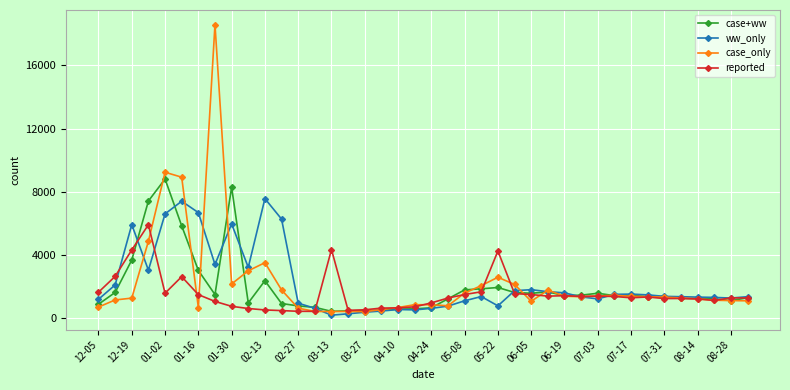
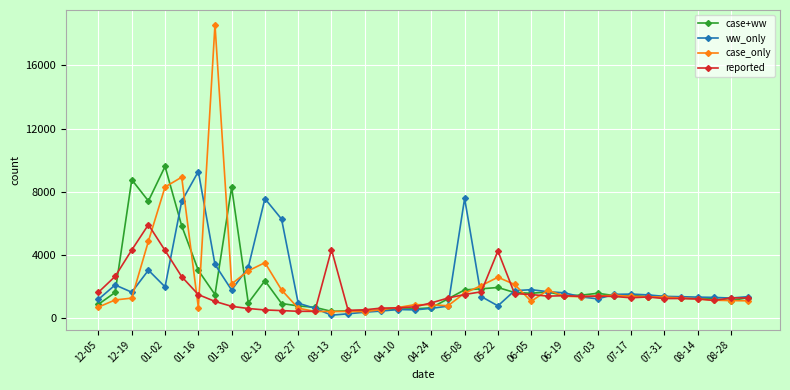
case+ww, 12-19: 3700 -> 8800
ww_only, 12-19: 5900 -> 1600
case+ww, 01-02: 8800 -> 9600
ww_only, 01-02: 6600 -> 2000
case_only, 01-02: 9200 -> 8300
reported, 01-02: 1600 -> 4300
ww_only, 01-16: 6700 -> 9300
ww_only, 01-30: 6000 -> 1800
ww_only, 05-08: 1100 -> 7600
